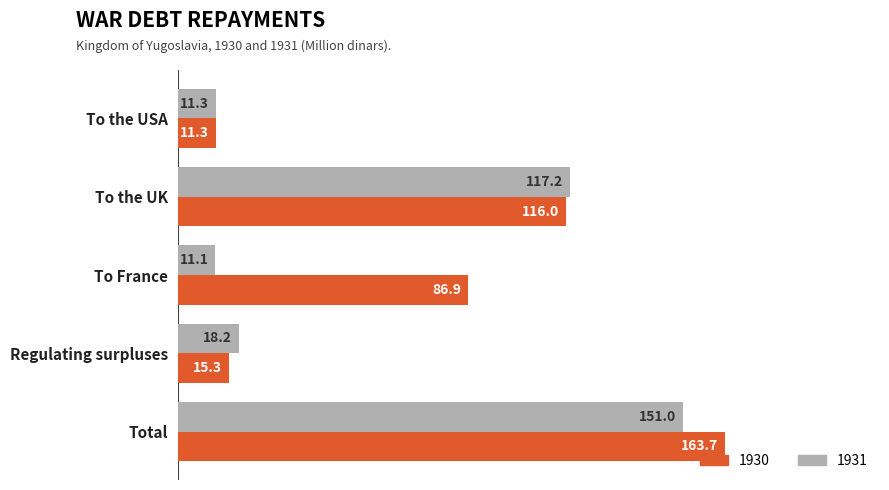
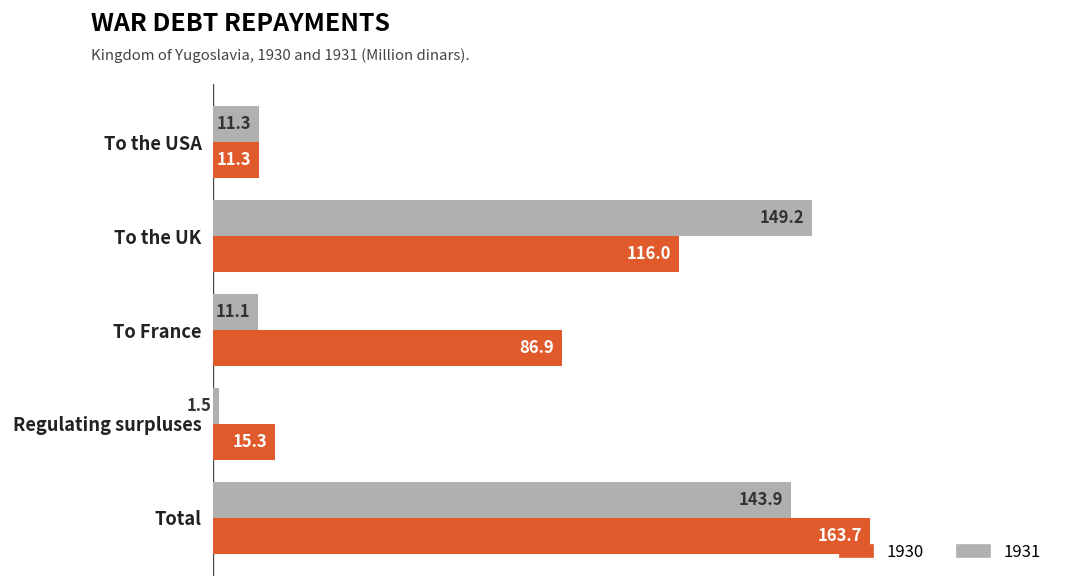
1931, To the UK: 117.2 -> 149.2
1931, Regulating surpluses: 18.2 -> 1.5
1931, Total: 151.0 -> 143.9
